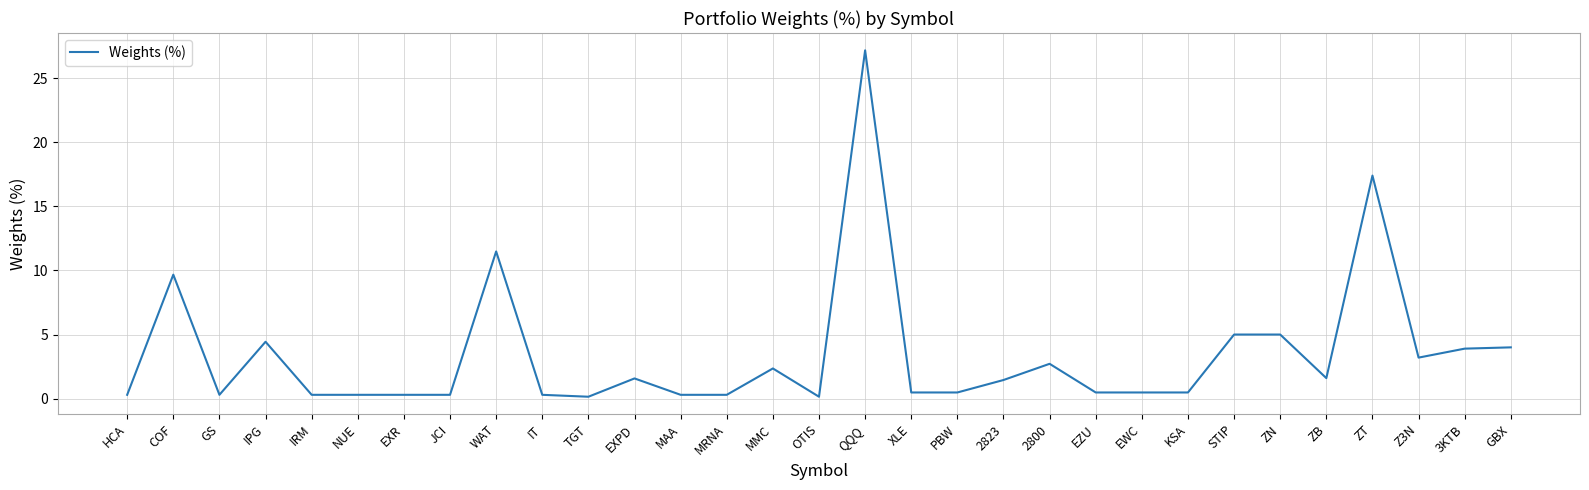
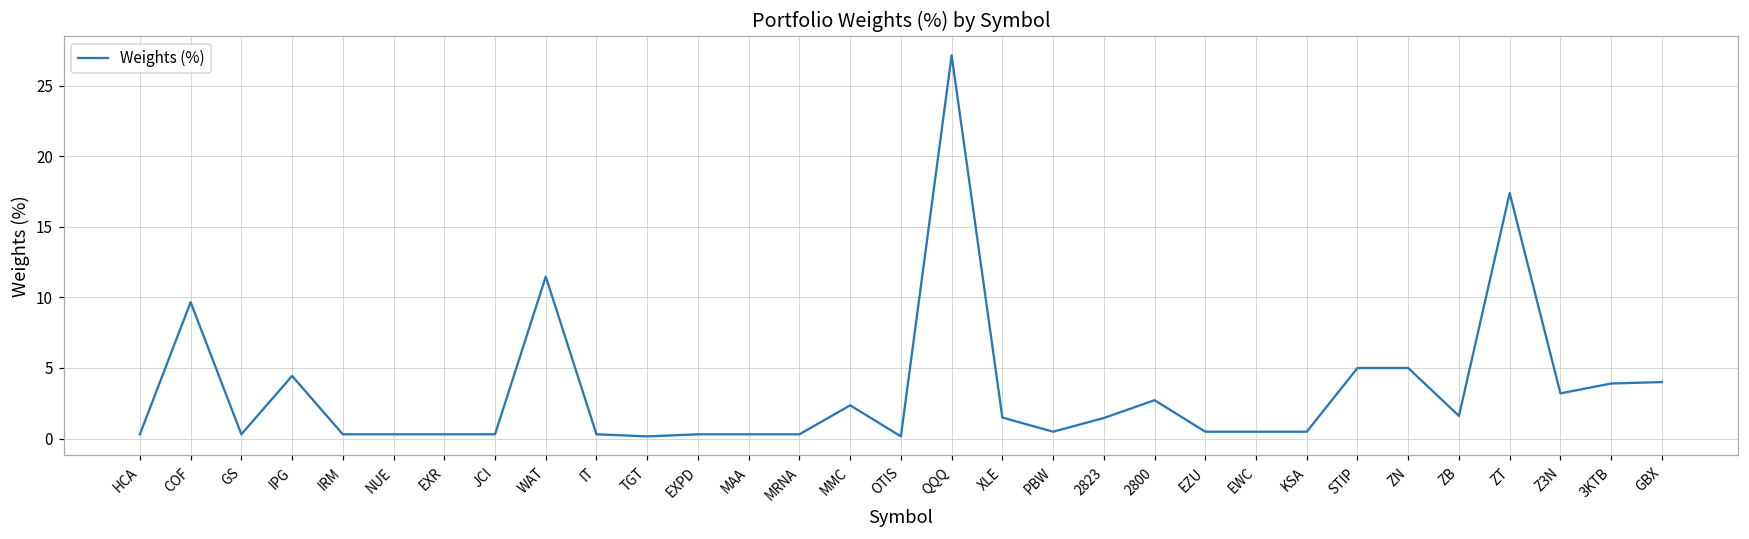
EXPD: 1.6 -> 0.3
XLE: 0.5 -> 1.5
